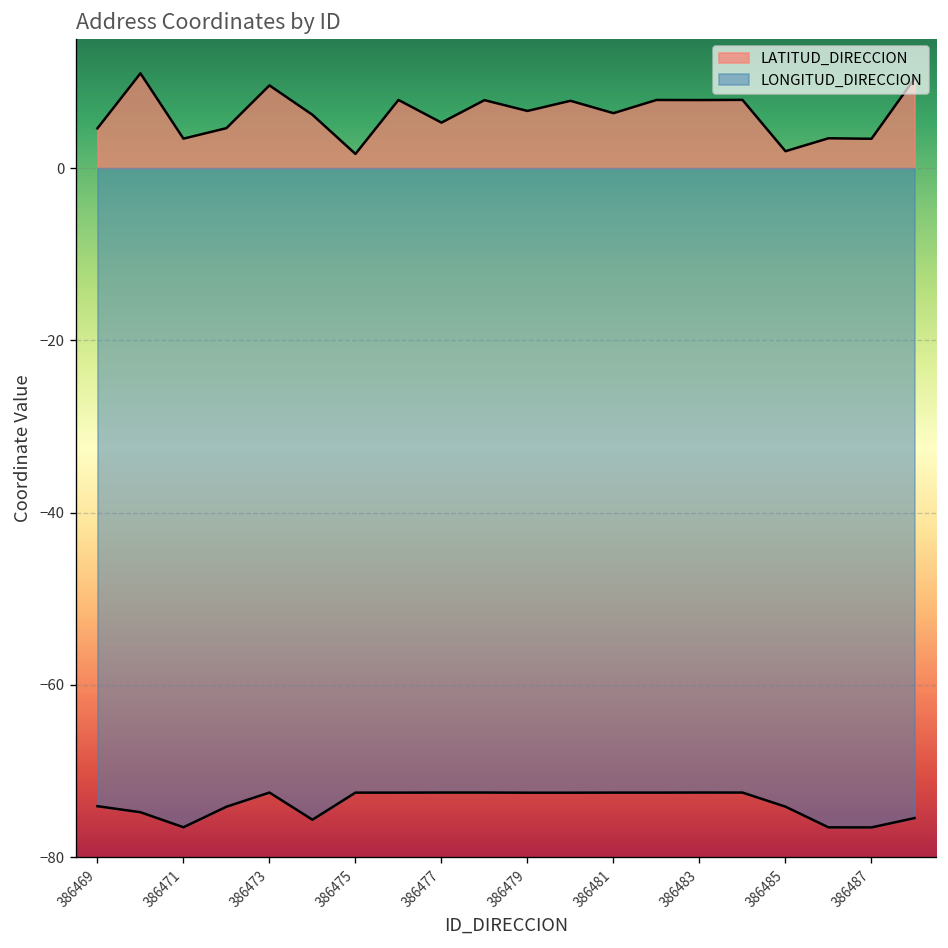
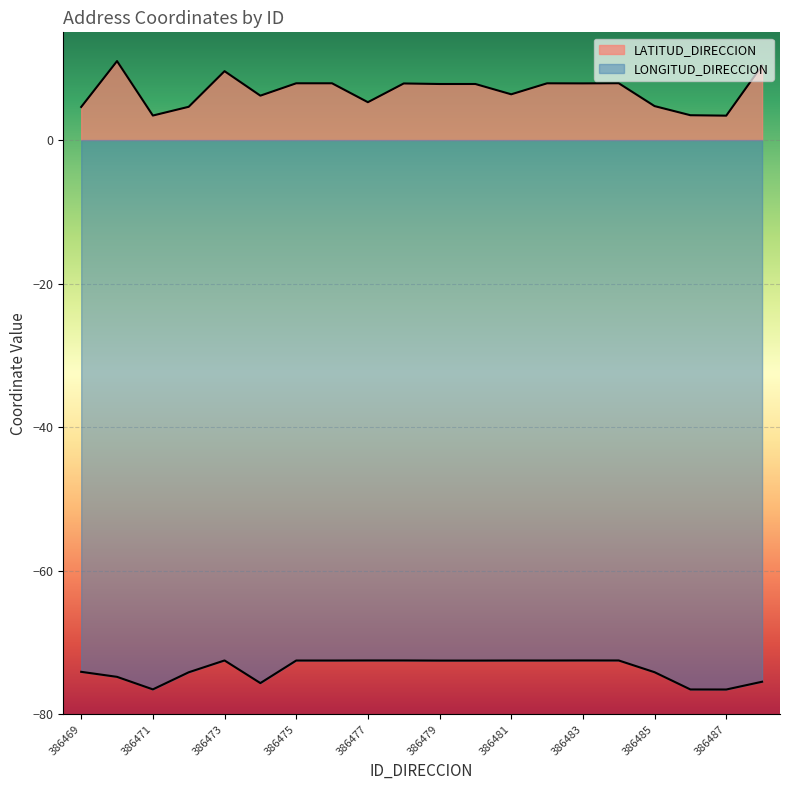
LATITUD_DIRECCION, 386475: 2 -> 8
LATITUD_DIRECCION, 386479: 7 -> 8
LATITUD_DIRECCION, 386485: 2 -> 5
